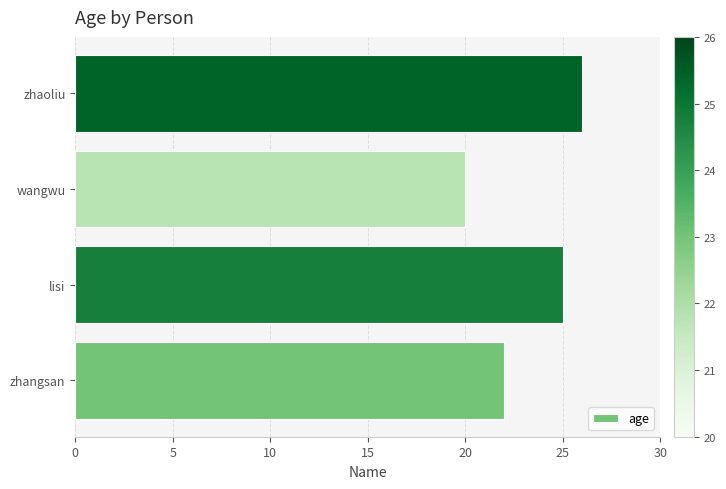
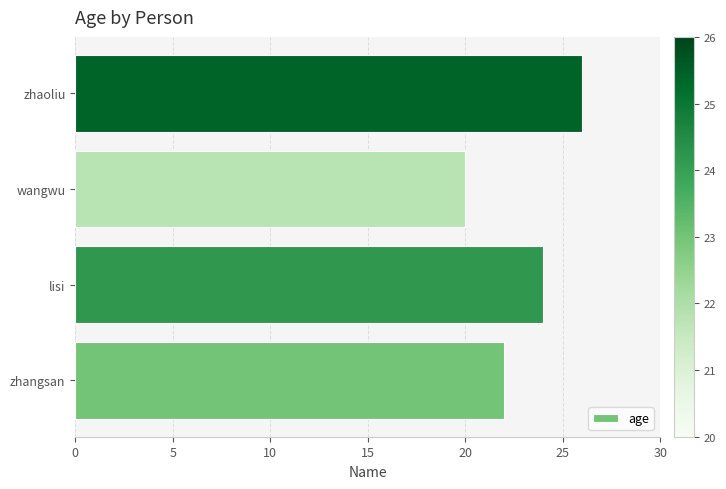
lisi: 25 -> 24
